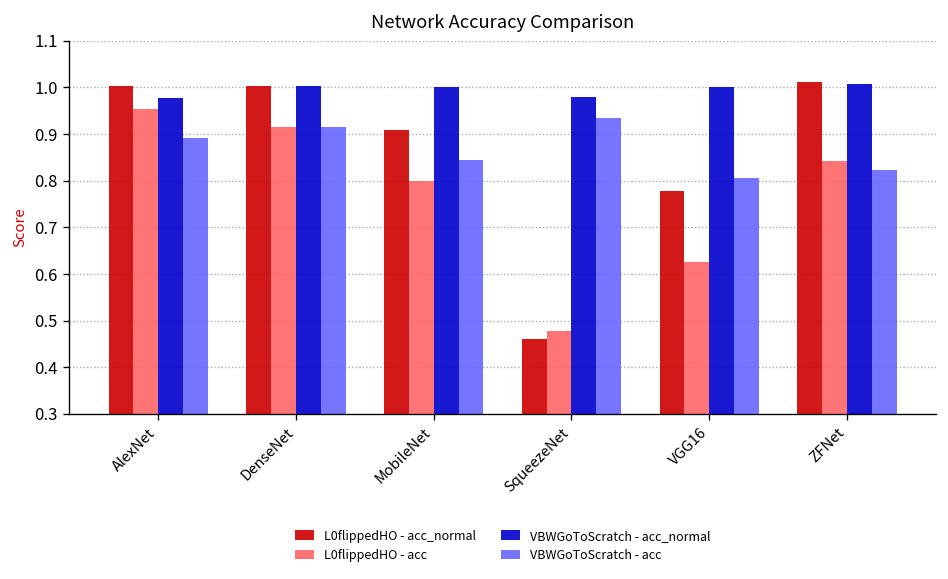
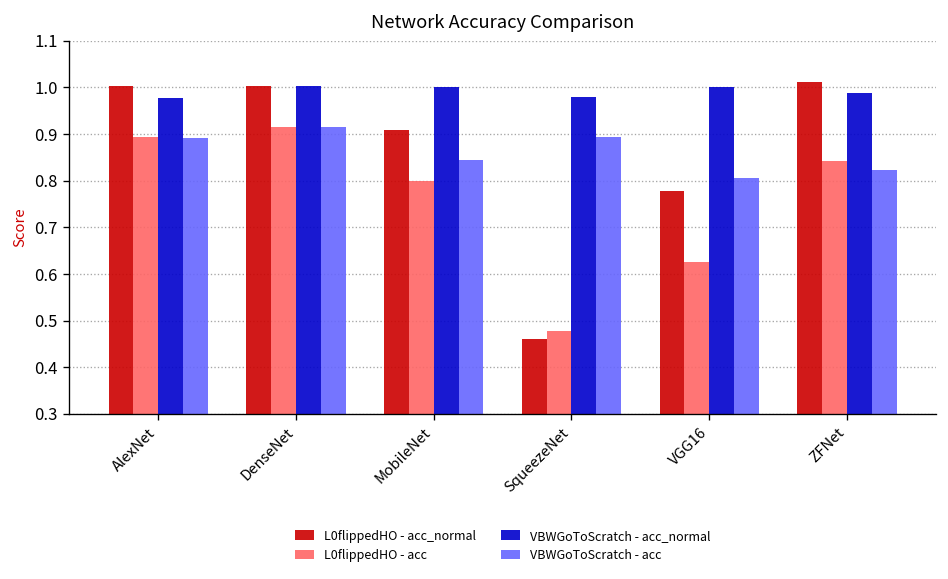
L0flippedHO - acc, AlexNet: 0.95 -> 0.89
VBWGoToScratch - acc, SqueezeNet: 0.93 -> 0.89
VBWGoToScratch - acc_normal, ZFNet: 1.01 -> 0.99
